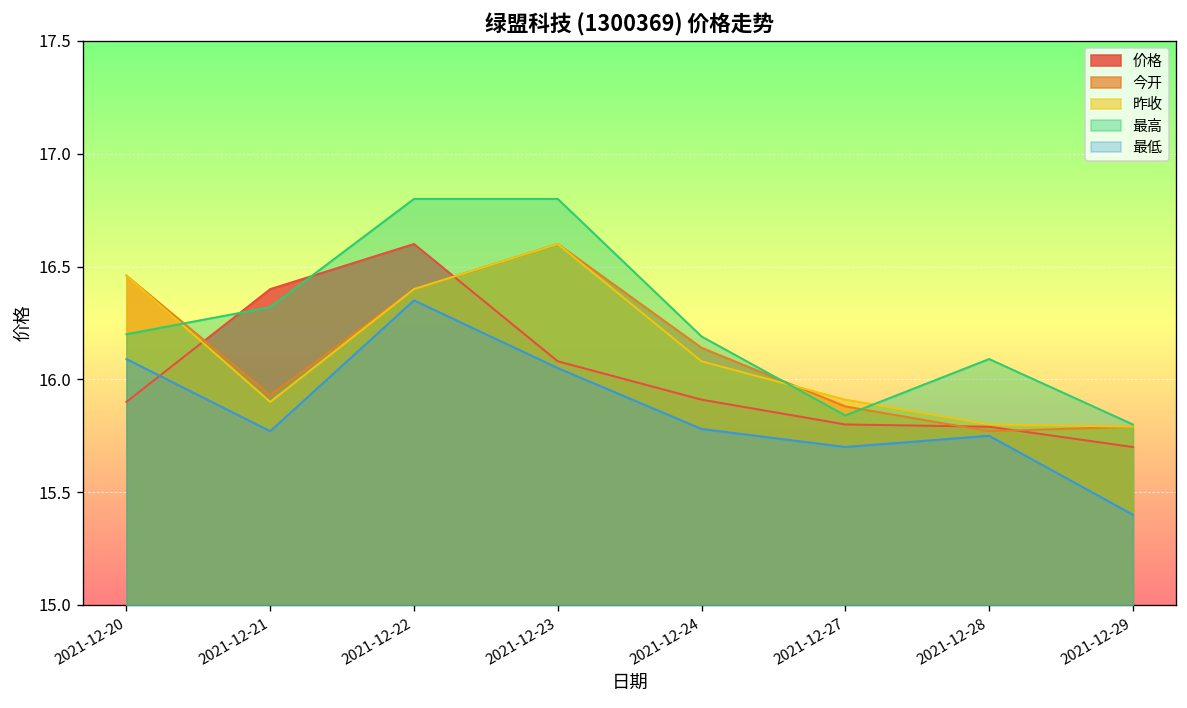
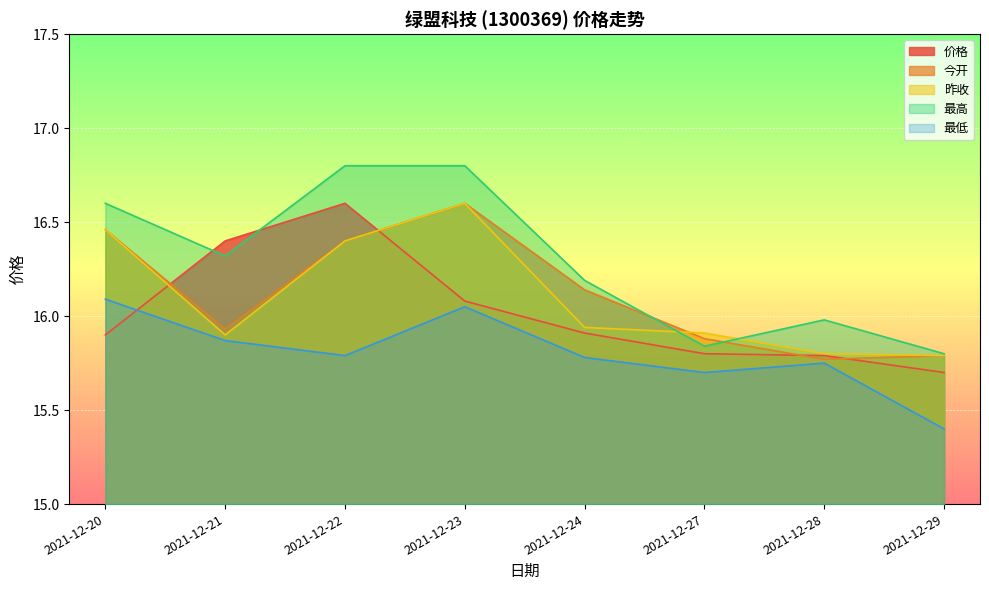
最高, 2021-12-20: 16.2 -> 16.6
最低, 2021-12-21: 15.77 -> 15.87
最低, 2021-12-22: 16.35 -> 15.79
昨收, 2021-12-24: 16.08 -> 15.94
最高, 2021-12-28: 16.09 -> 15.98
